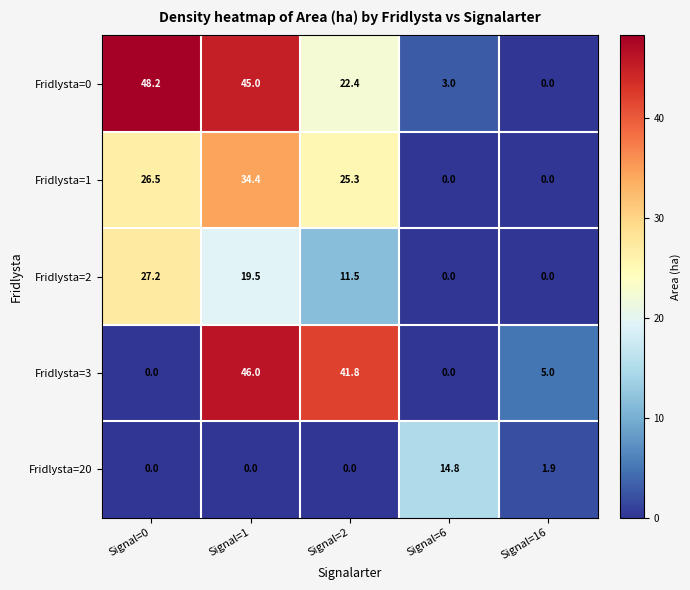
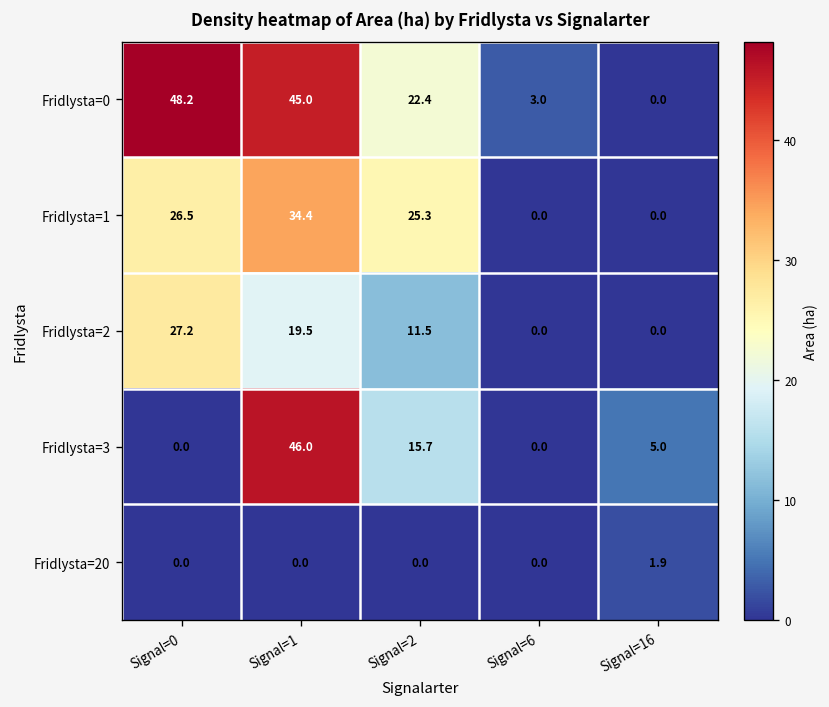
Fridlysta=3, Signal=2: 41.8 -> 15.7
Fridlysta=20, Signal=6: 14.8 -> 0.0
